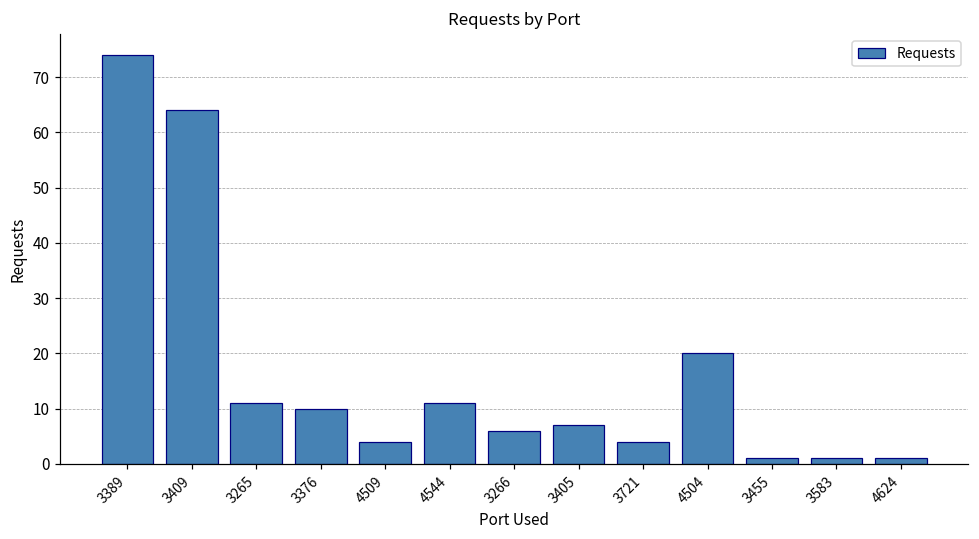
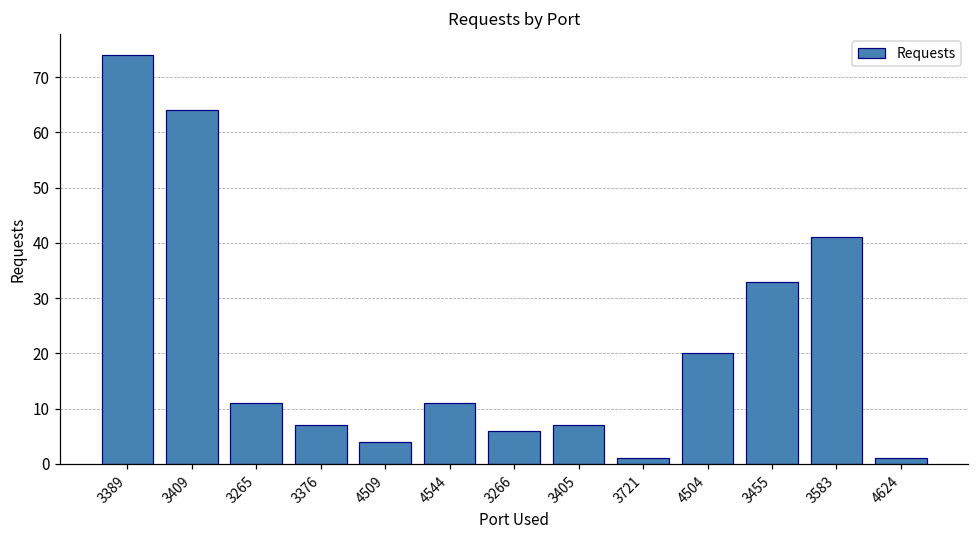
3376: 10 -> 7
3721: 4 -> 1
3455: 1 -> 33
3583: 1 -> 41
